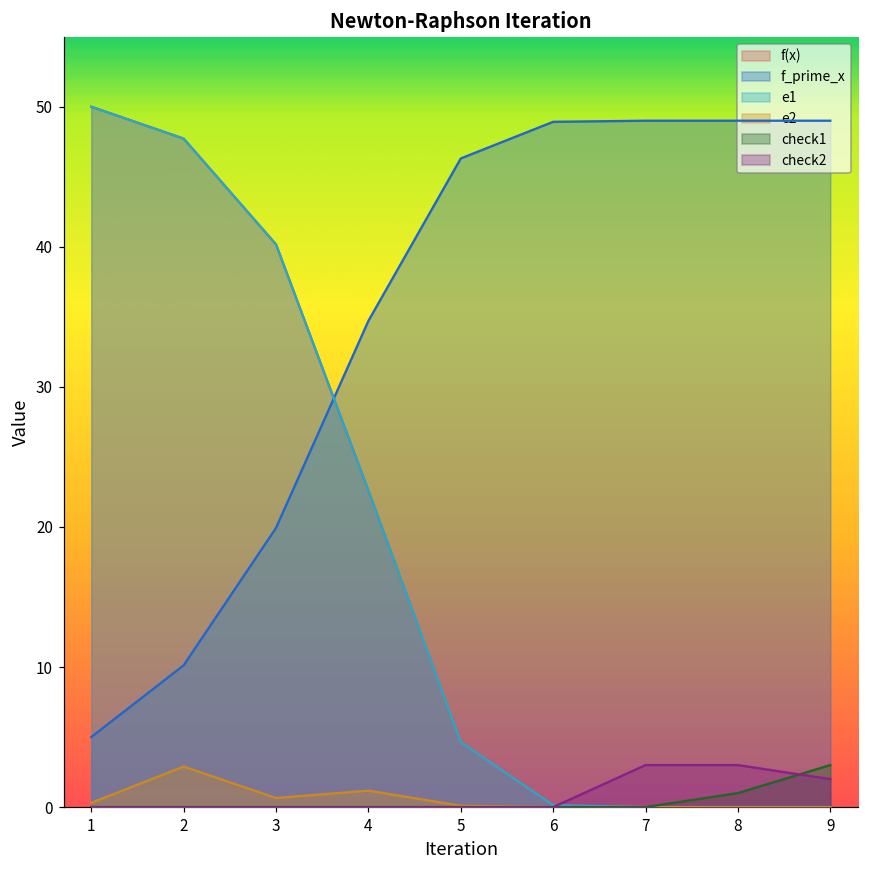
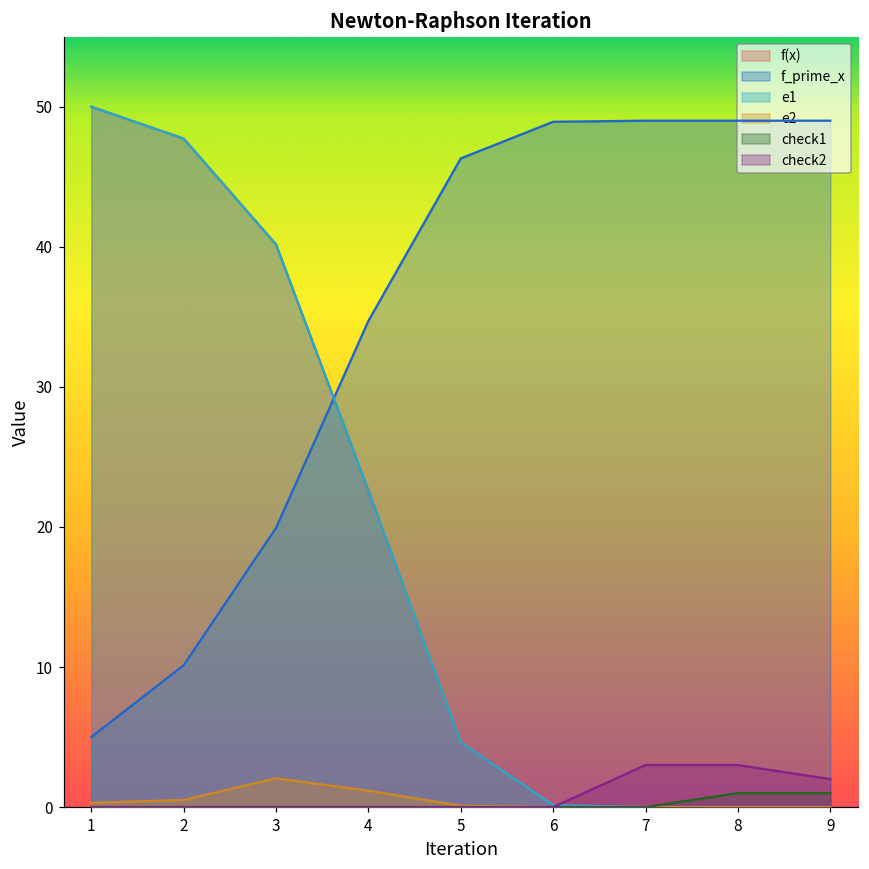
e2, 2: 2.9 -> 0.5
e2, 3: 0.6 -> 2.1
check1, 9: 3 -> 1
